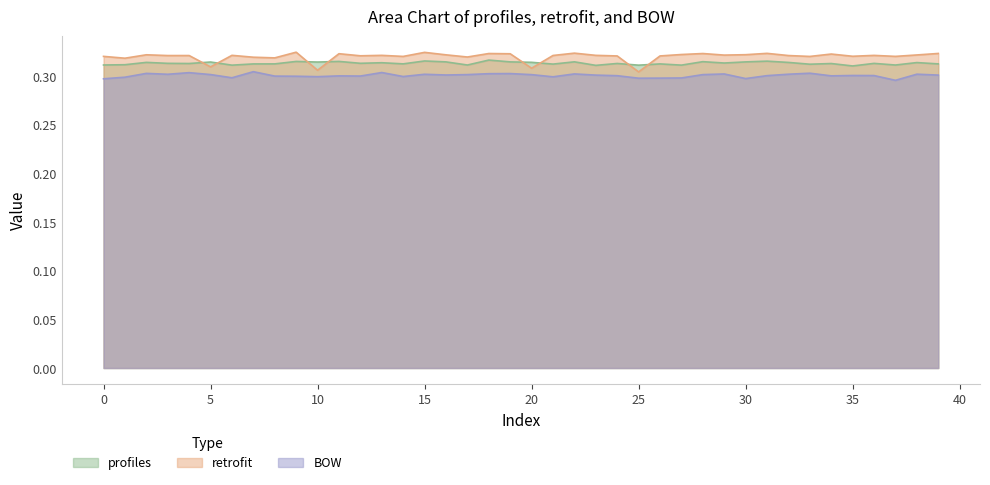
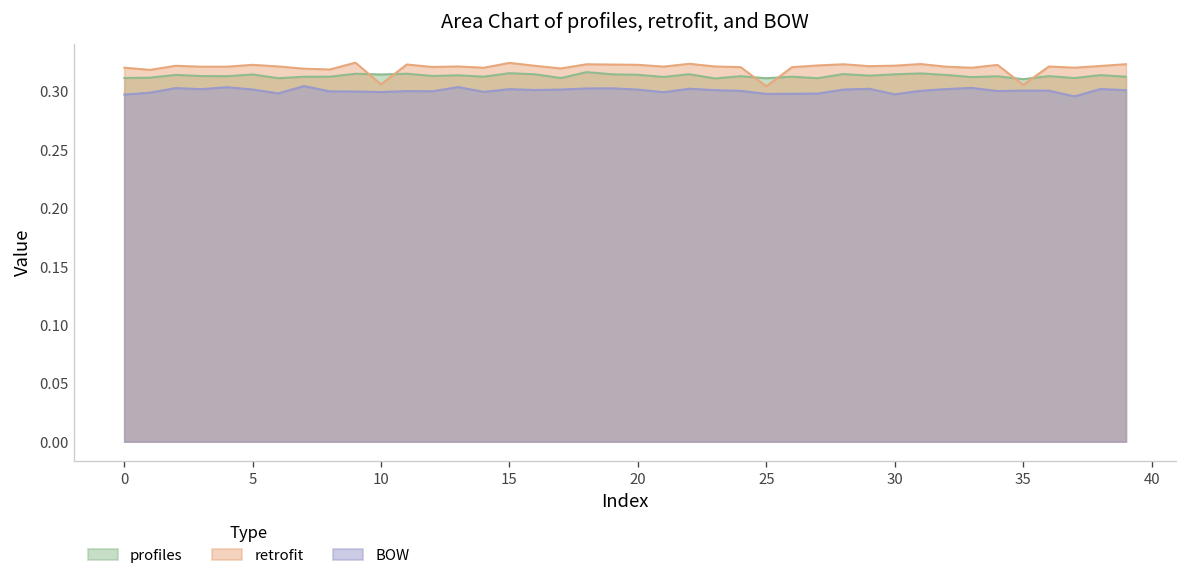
retrofit, 5: 0.31 -> 0.32
retrofit, 20: 0.31 -> 0.32
retrofit, 35: 0.32 -> 0.31
